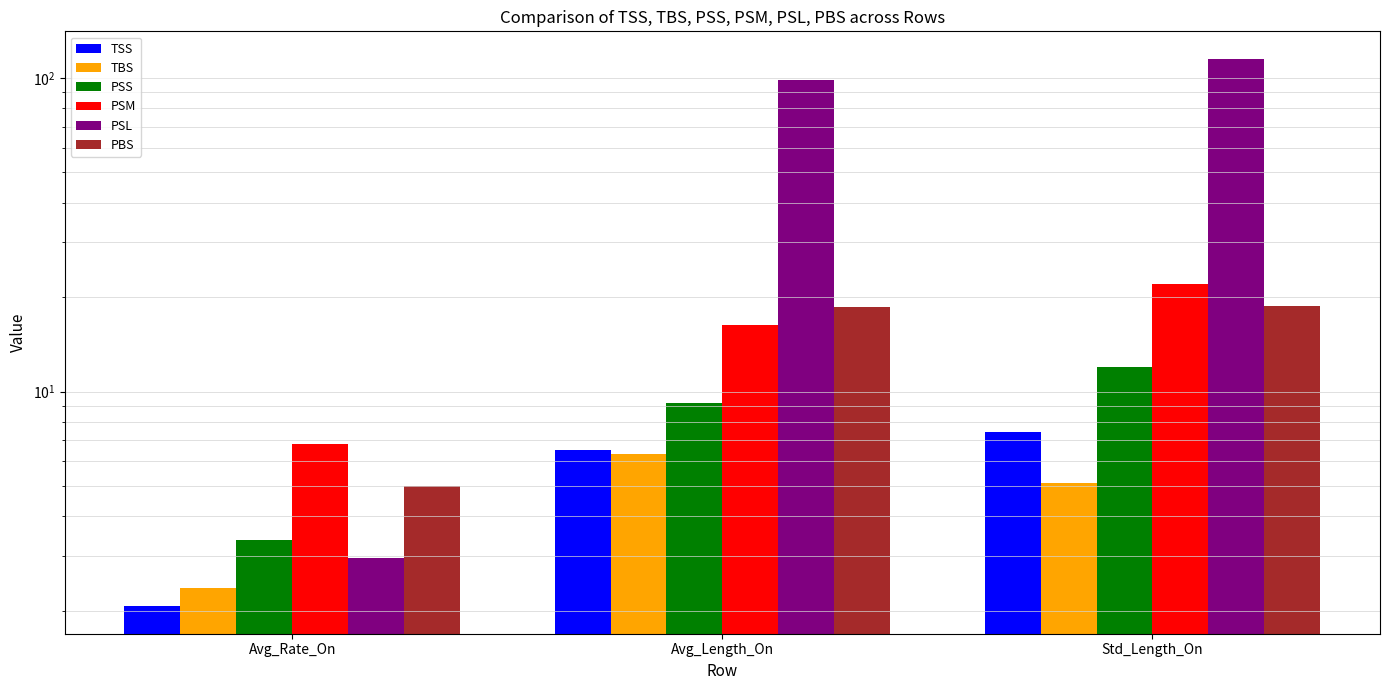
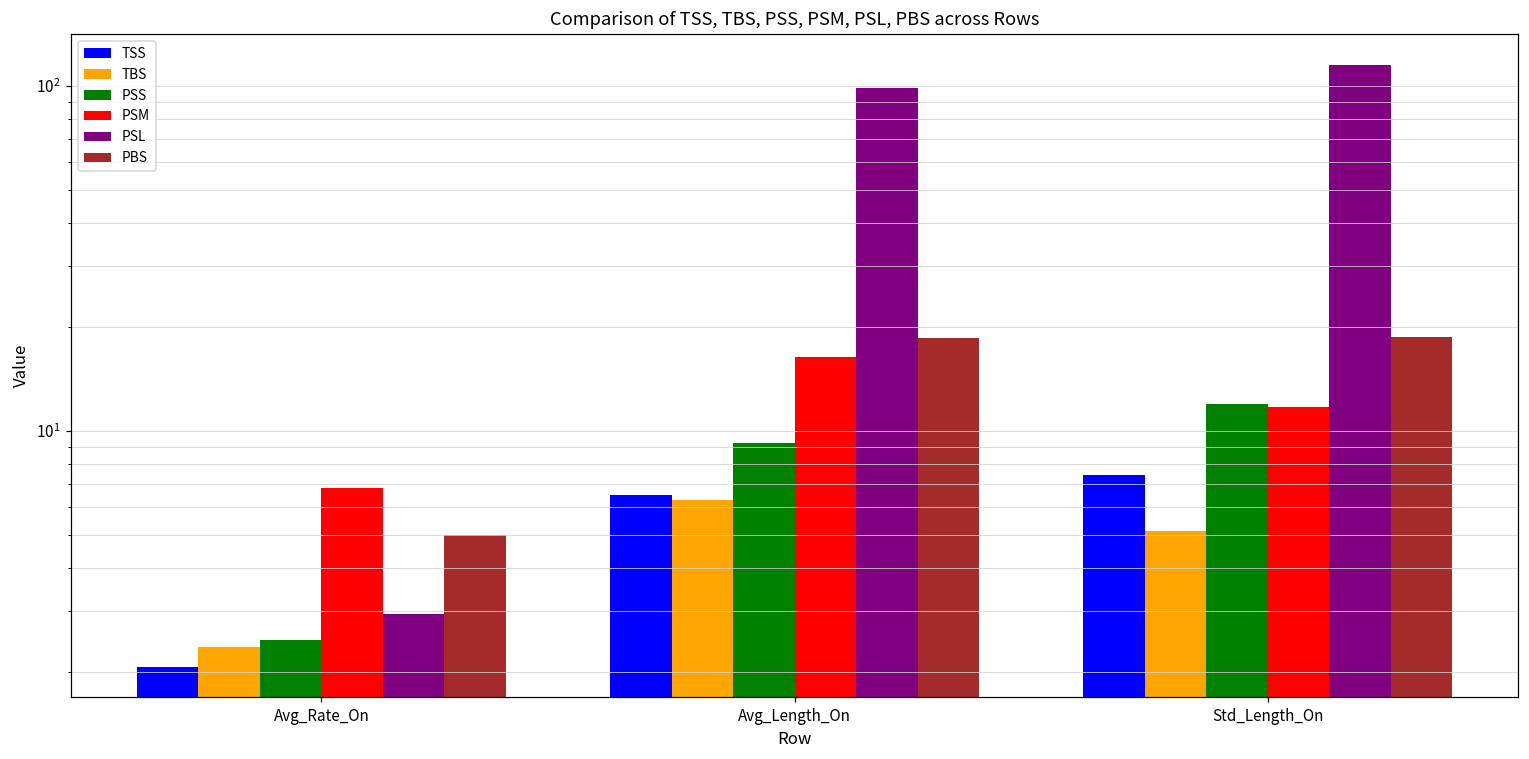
PSS, Avg_Rate_On: 3.4 -> 2.5
PSM, Std_Length_On: 22 -> 11.7
